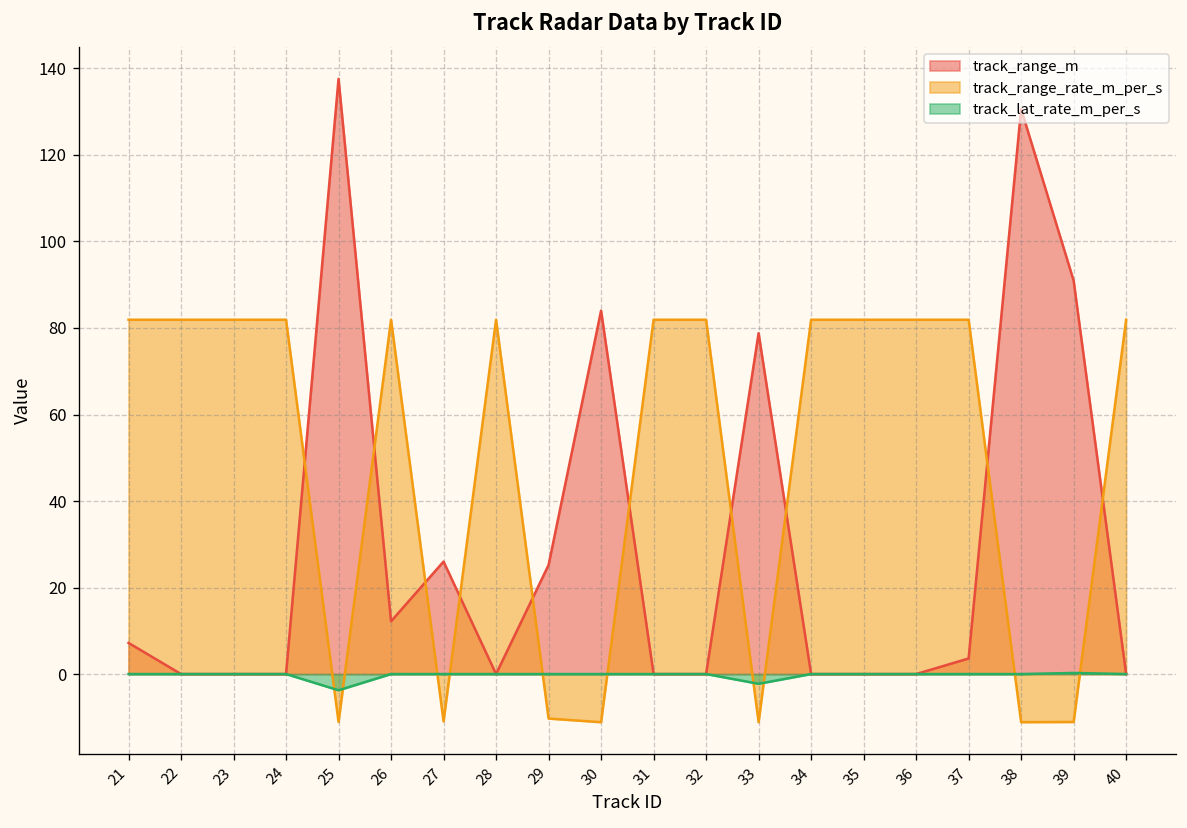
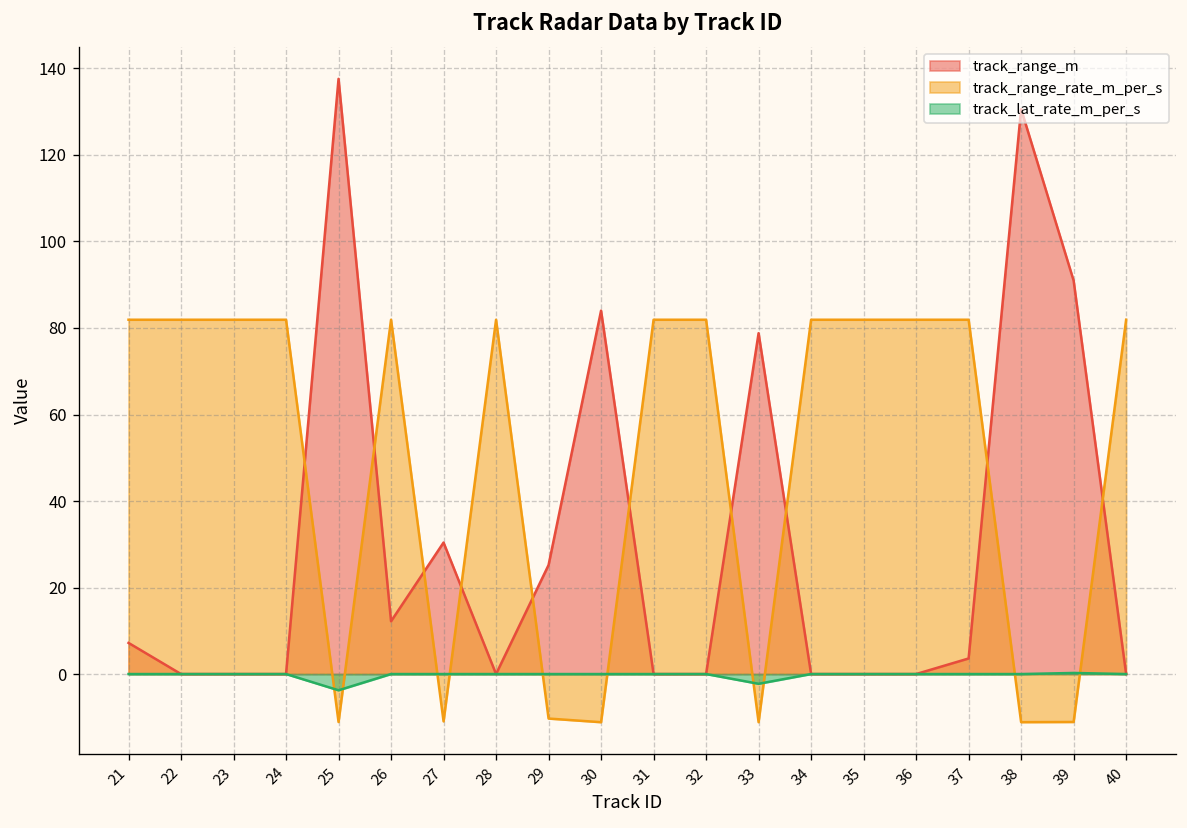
track_range_m, 27: 26 -> 30
